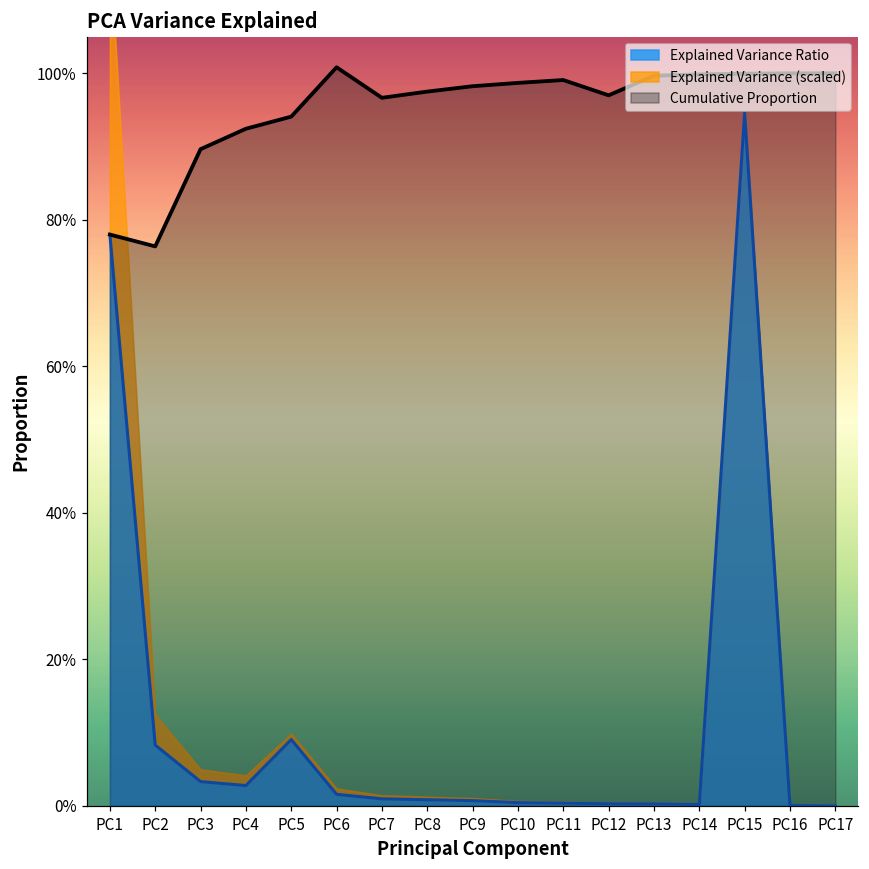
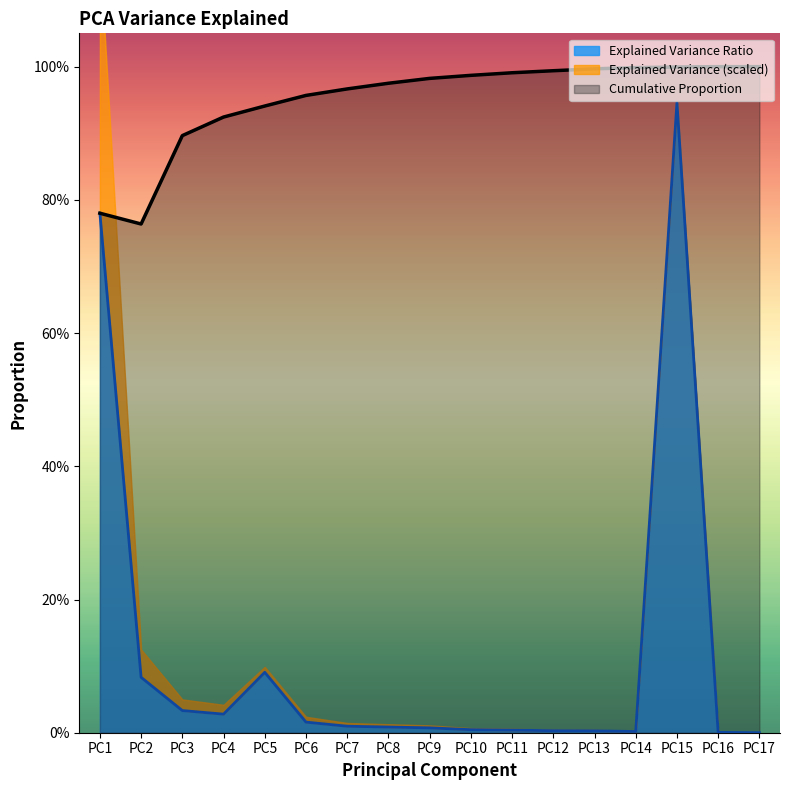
Cumulative Proportion, PC6: 101% -> 96%
Cumulative Proportion, PC12: 97% -> 99%
